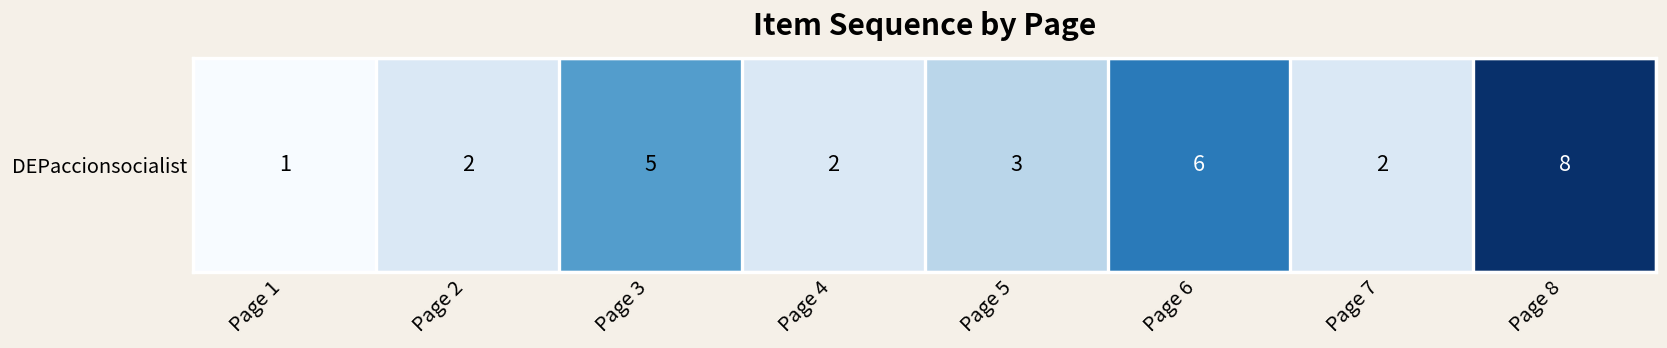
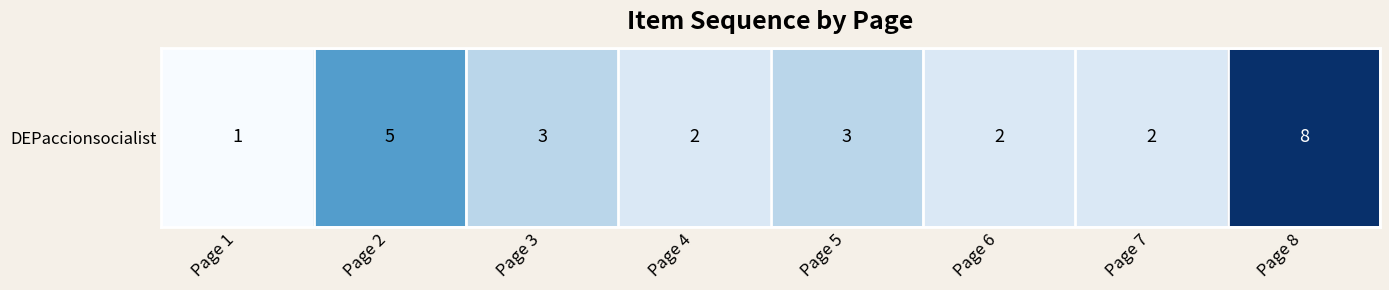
DEPaccionsocialist, Page 2: 2 -> 5
DEPaccionsocialist, Page 3: 5 -> 3
DEPaccionsocialist, Page 6: 6 -> 2
